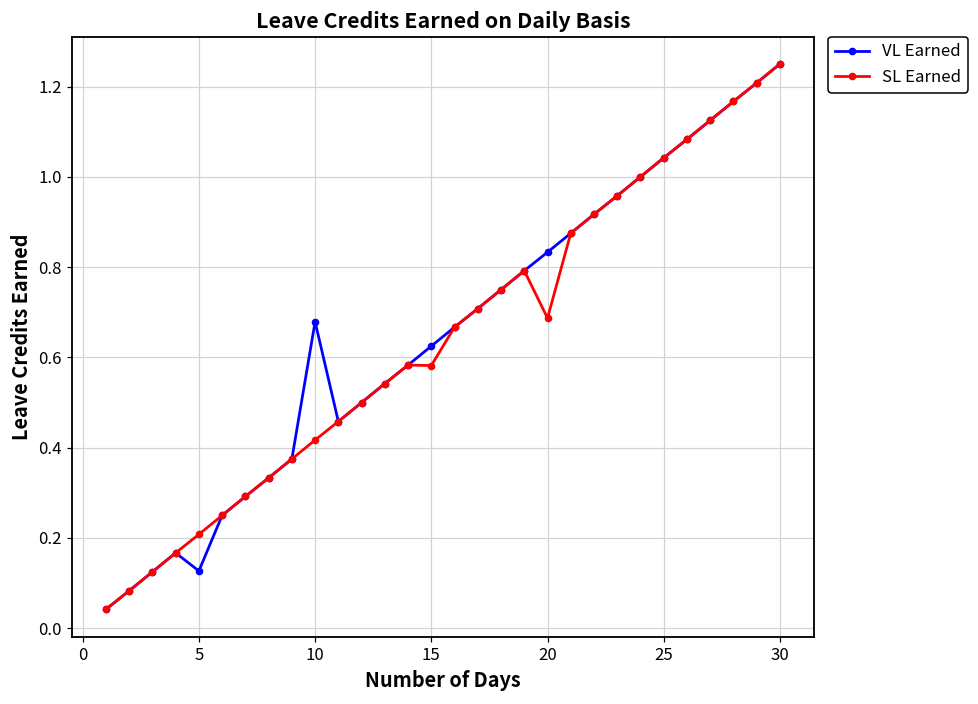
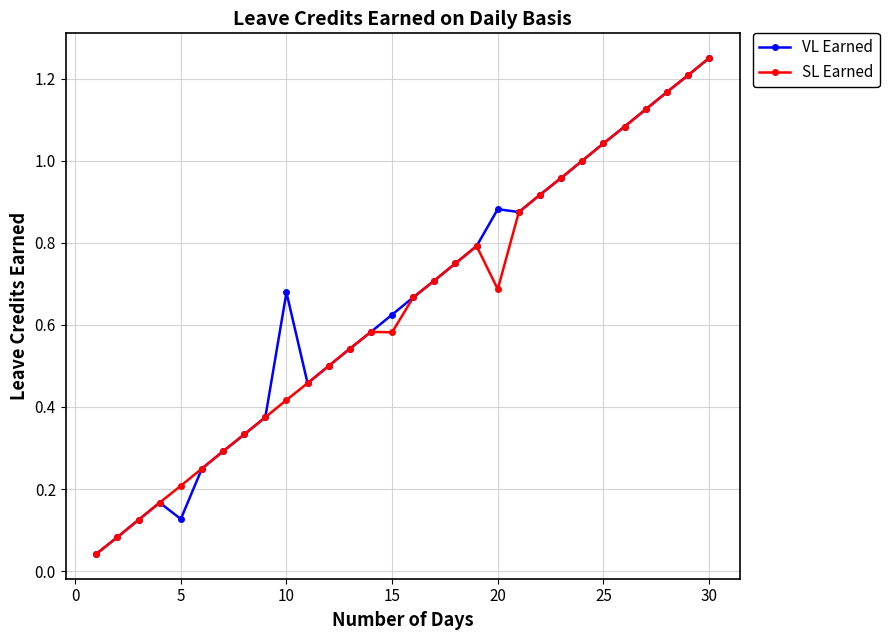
VL Earned, 20: 0.83 -> 0.88
